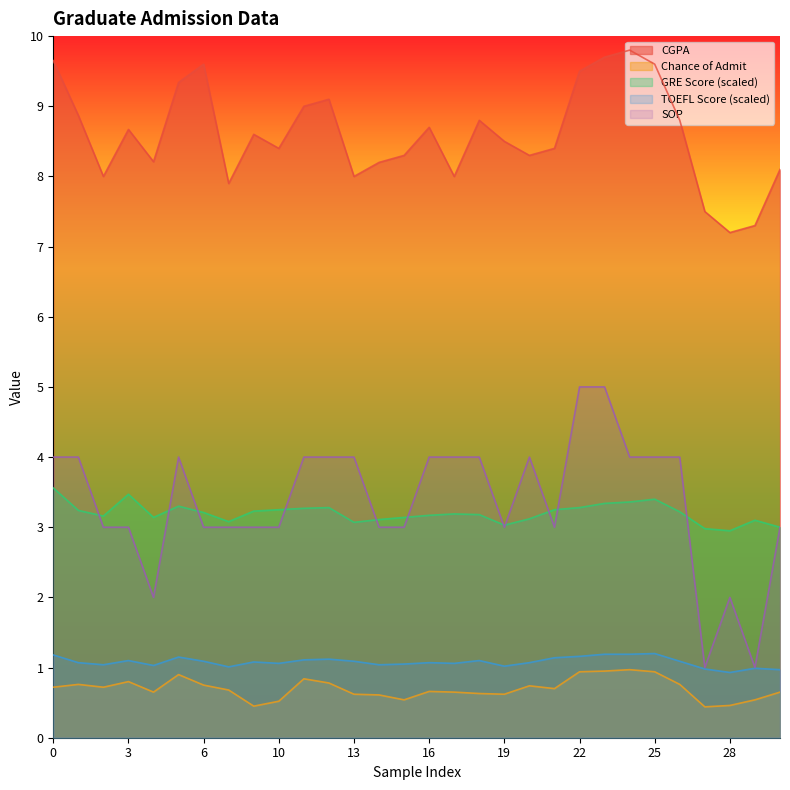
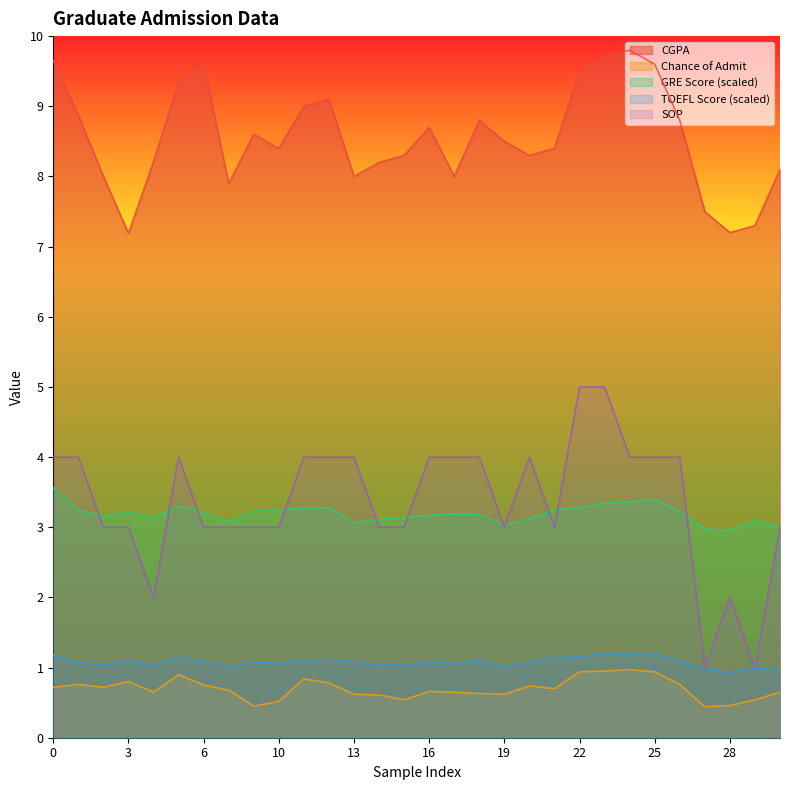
CGPA, 3: 8.7 -> 7.2
GRE Score (scaled), 3: 3.5 -> 3.2
